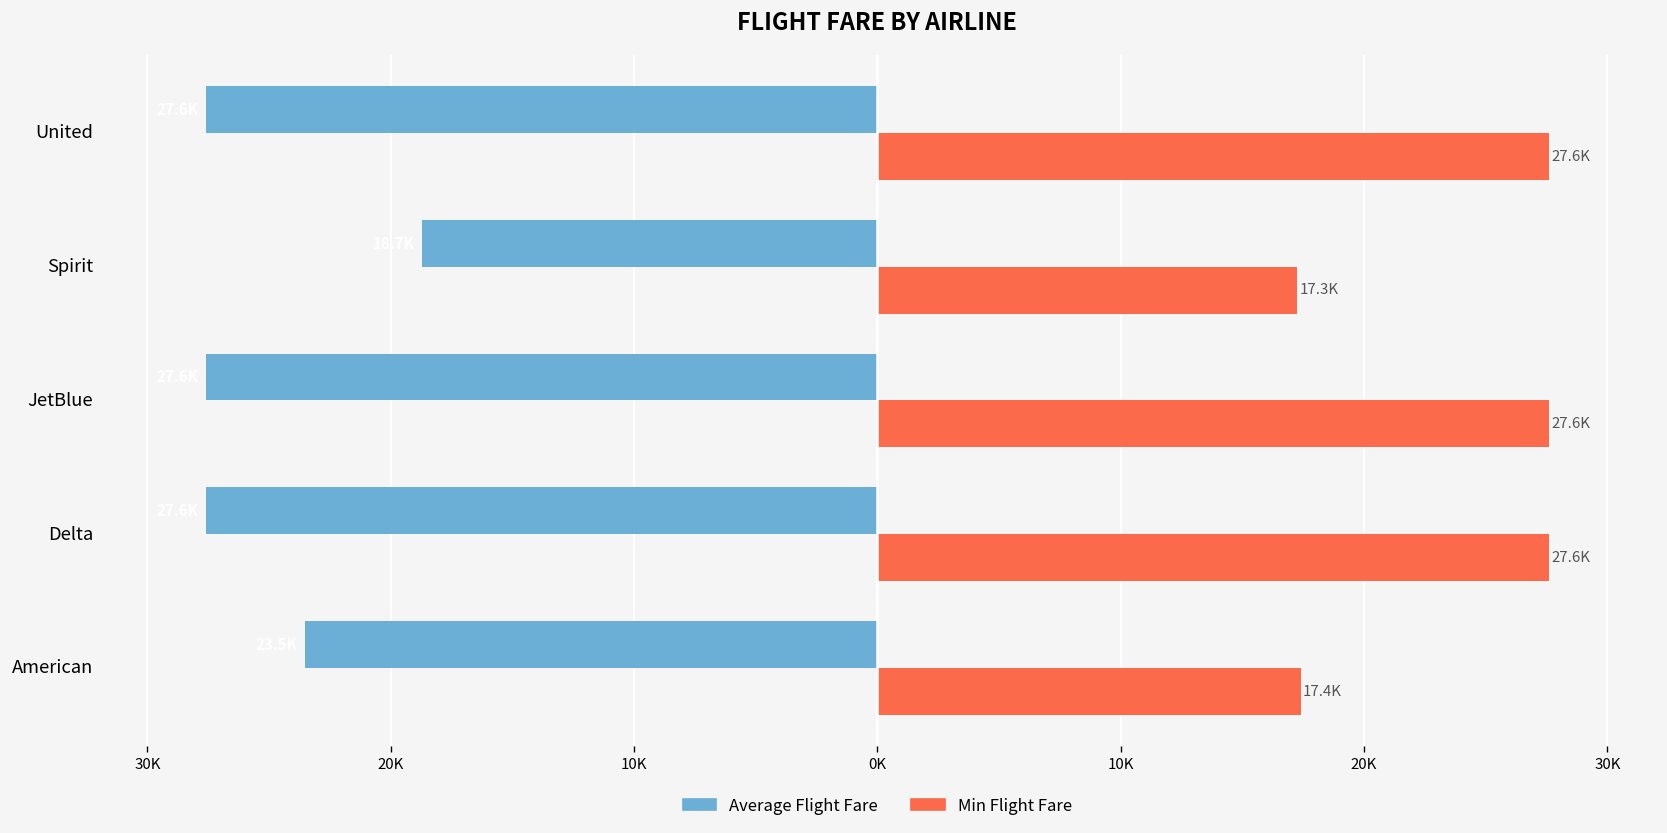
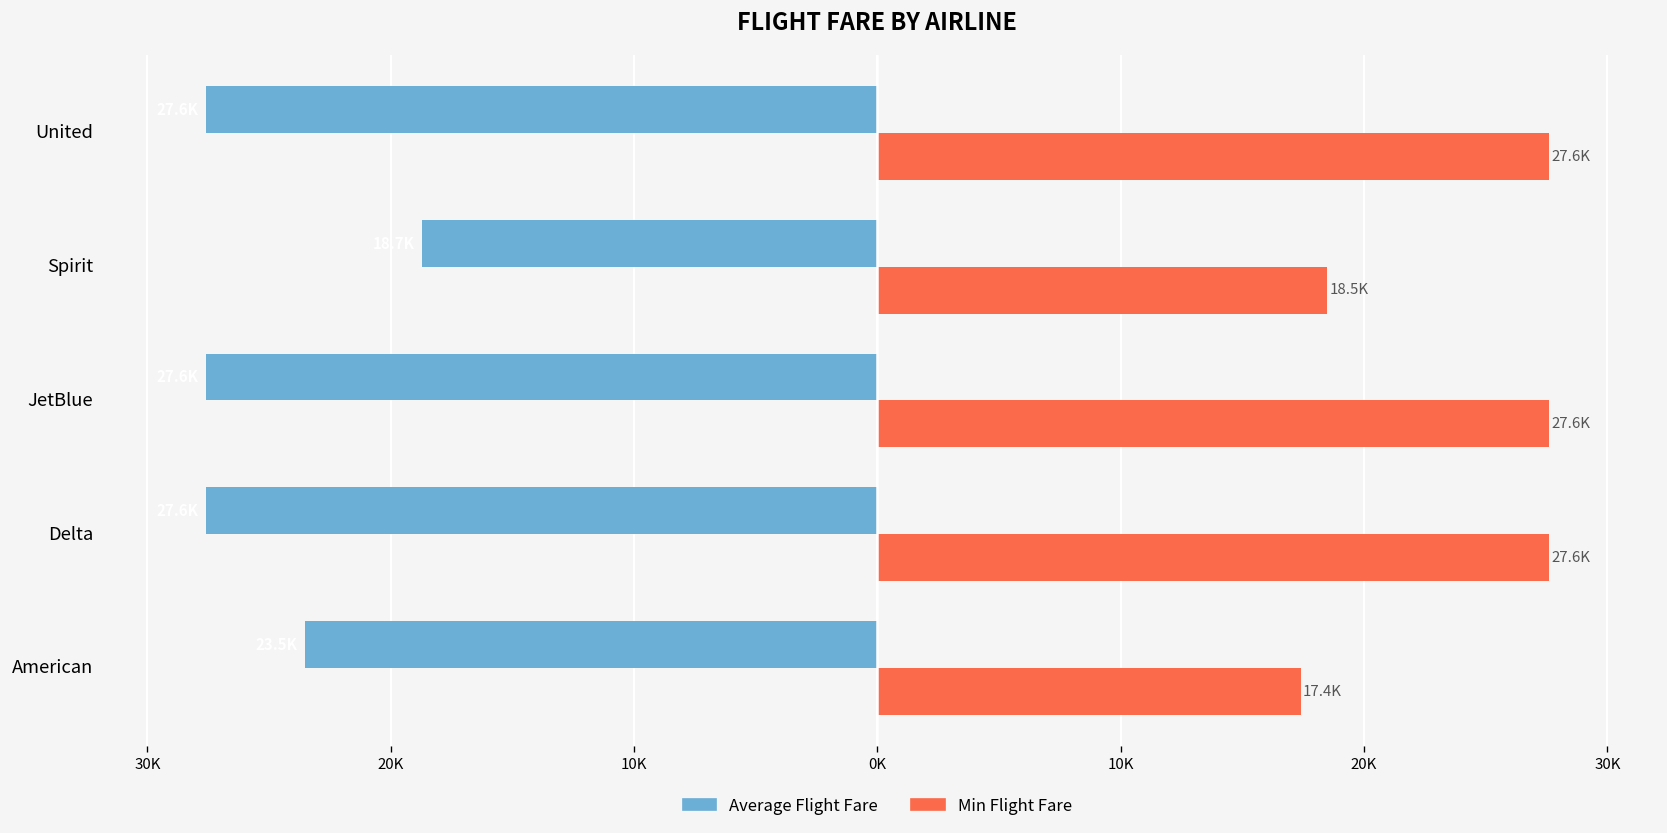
Min Flight Fare, Spirit: 17.3K -> 18.5K
